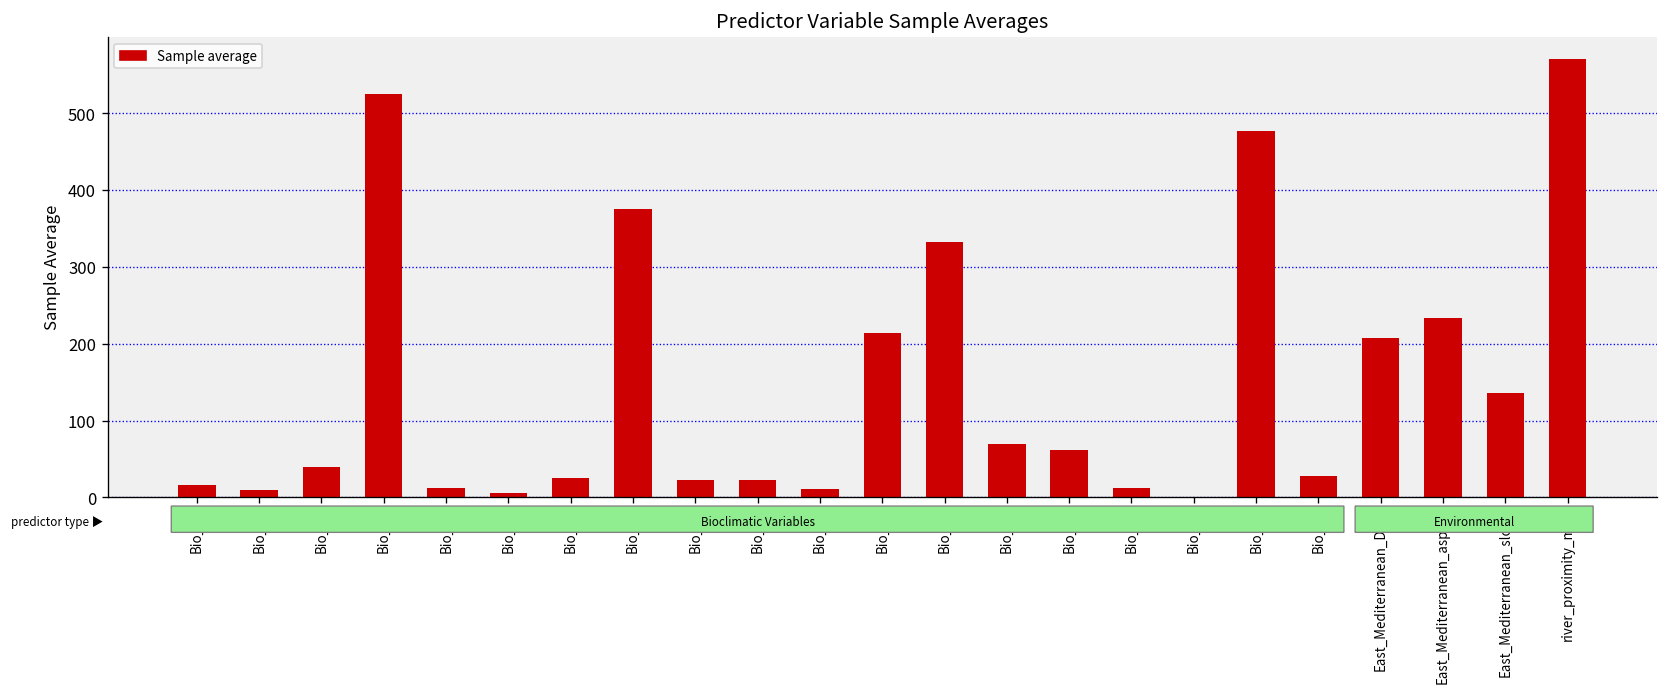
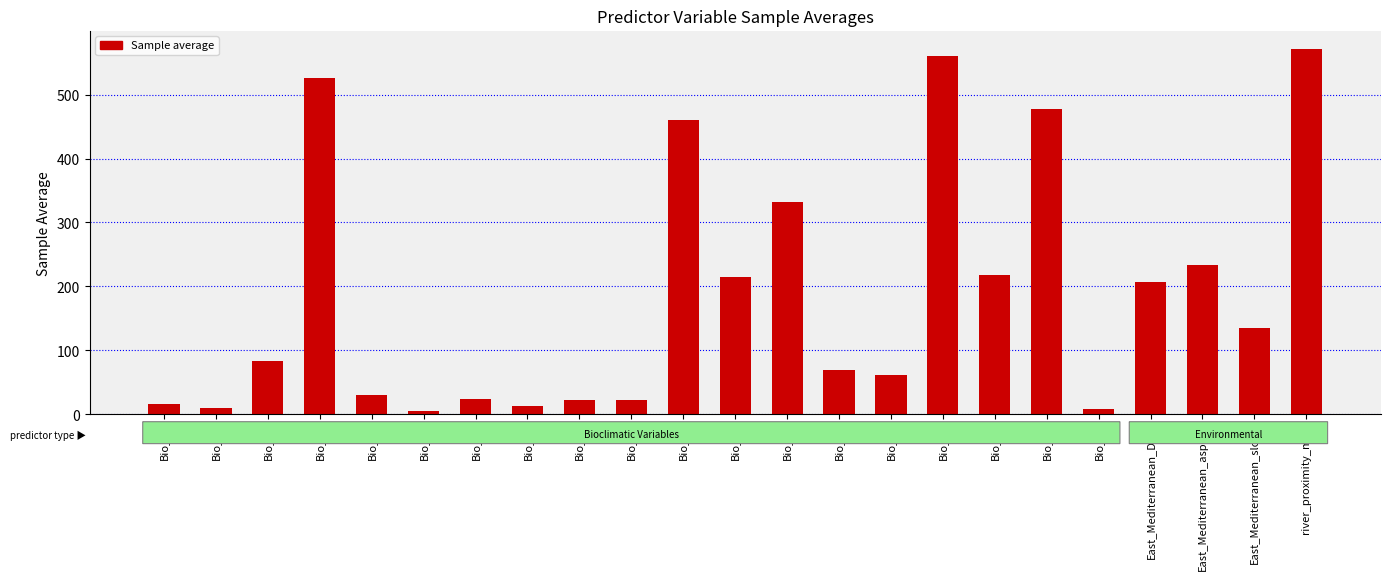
Bio_03: 40 -> 80
Bio_05: 10 -> 30
Bio_08: 380 -> 10
Bio_11: 10 -> 460
Bio_16: 10 -> 560
Bio_17: 0 -> 220
Bio_19: 30 -> 10
